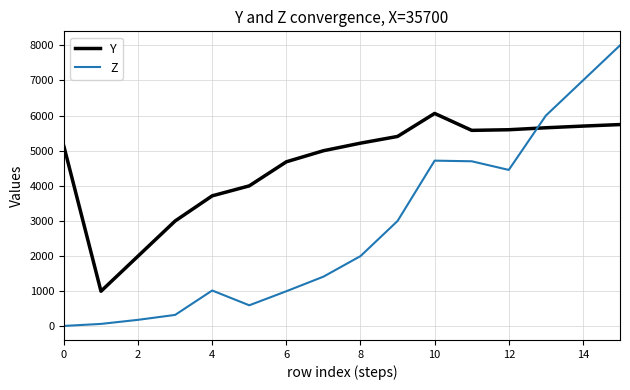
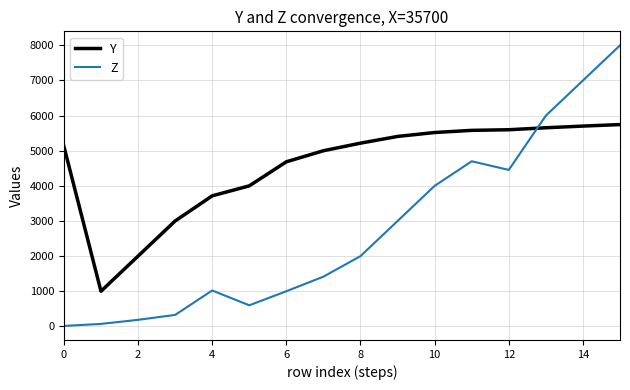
Y, 10: 6100 -> 5500
Z, 10: 4700 -> 4000
